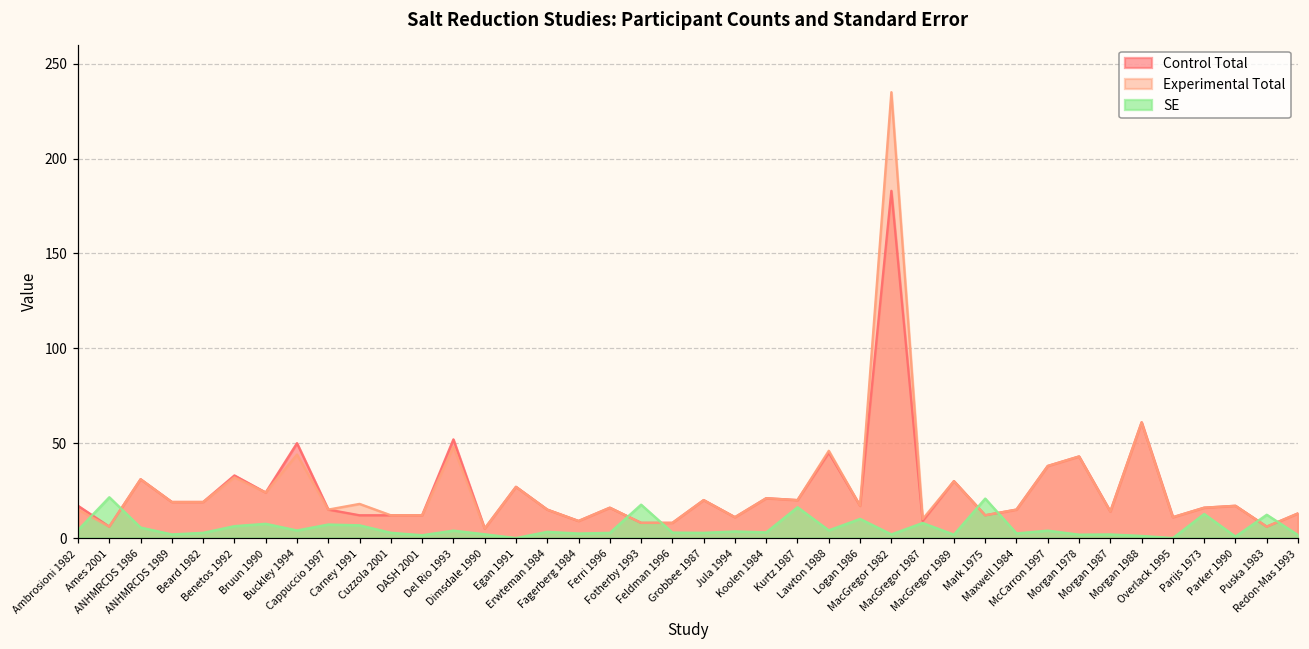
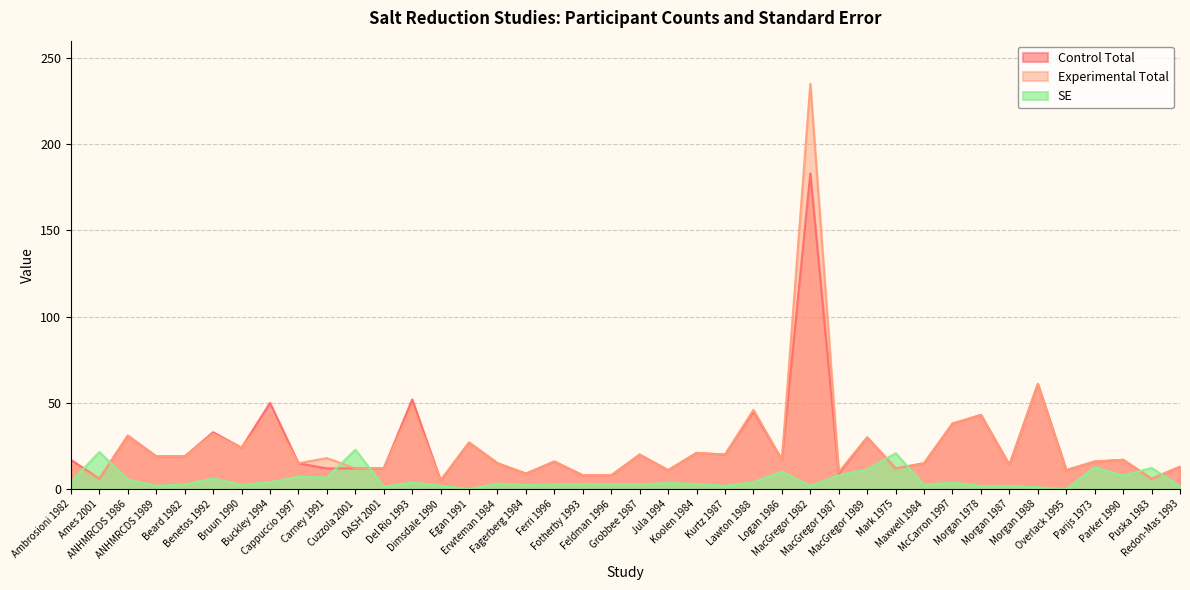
SE, Bruun 1990: 8 -> 3
SE, Cuzzola 2001: 3 -> 23
SE, Fotherby 1993: 18 -> 3
SE, Kurtz 1987: 16 -> 2
SE, MacGregor 1989: 2 -> 11
SE, Parker 1990: 1 -> 8
